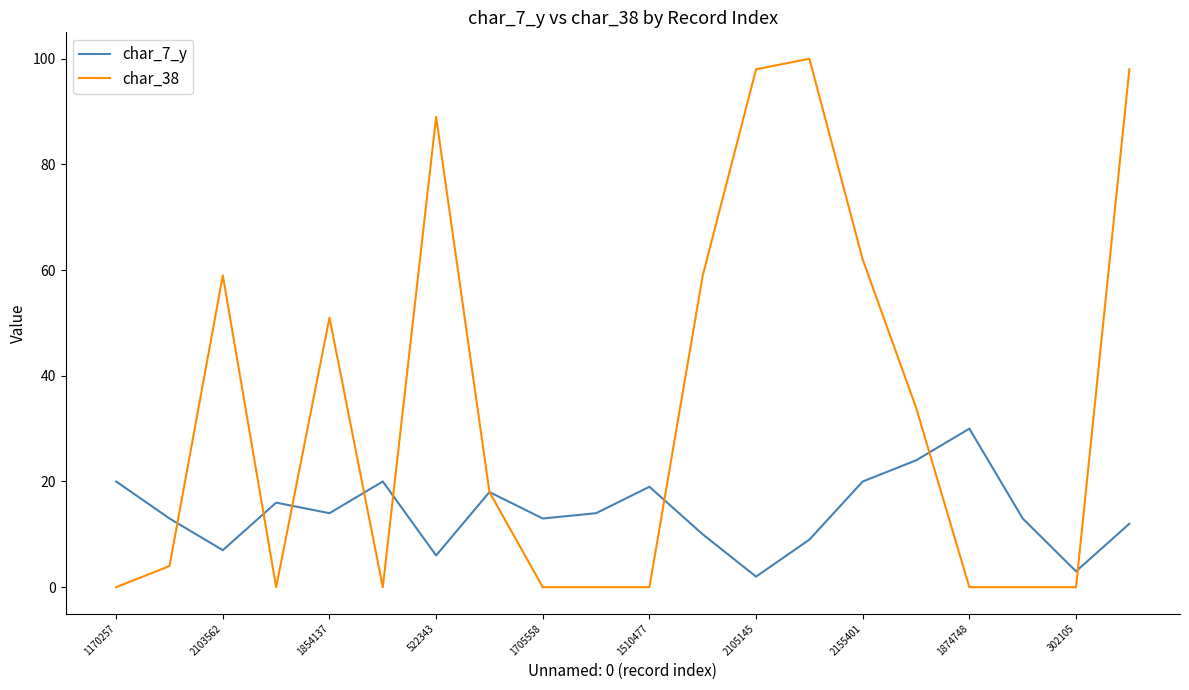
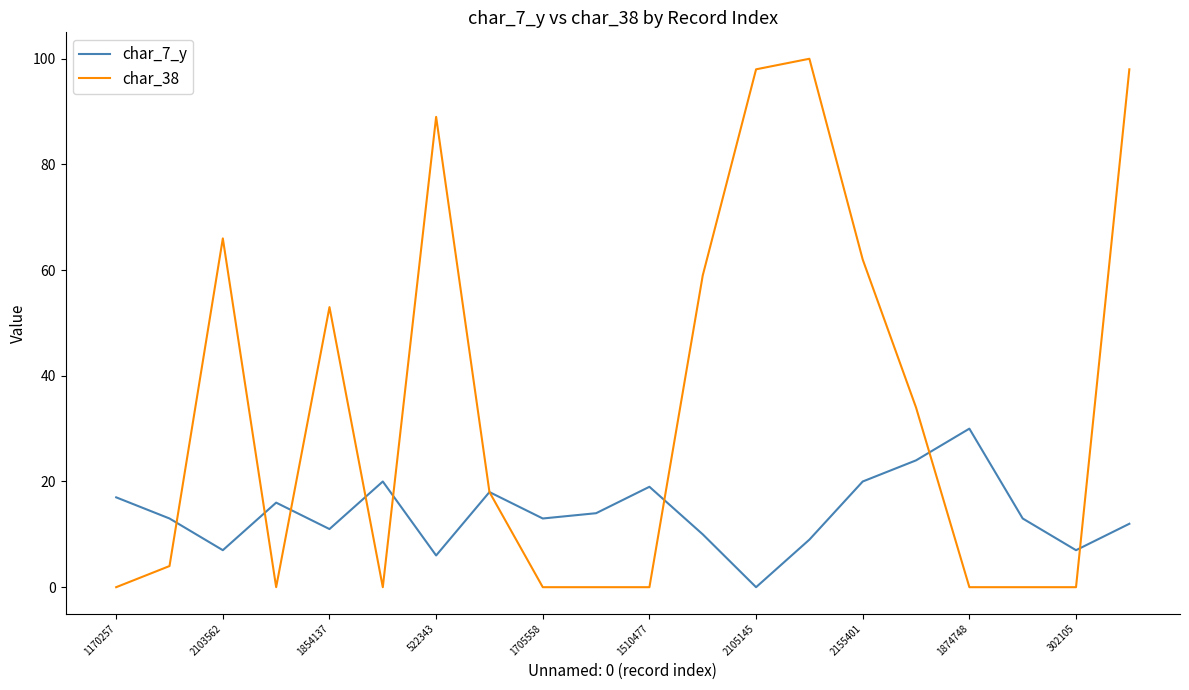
char_7_y, 1170257: 20 -> 17
char_38, 2103562: 59 -> 66
char_7_y, 1854137: 14 -> 11
char_38, 1854137: 51 -> 53
char_7_y, 2105145: 2 -> 0
char_7_y, 302105: 3 -> 7
